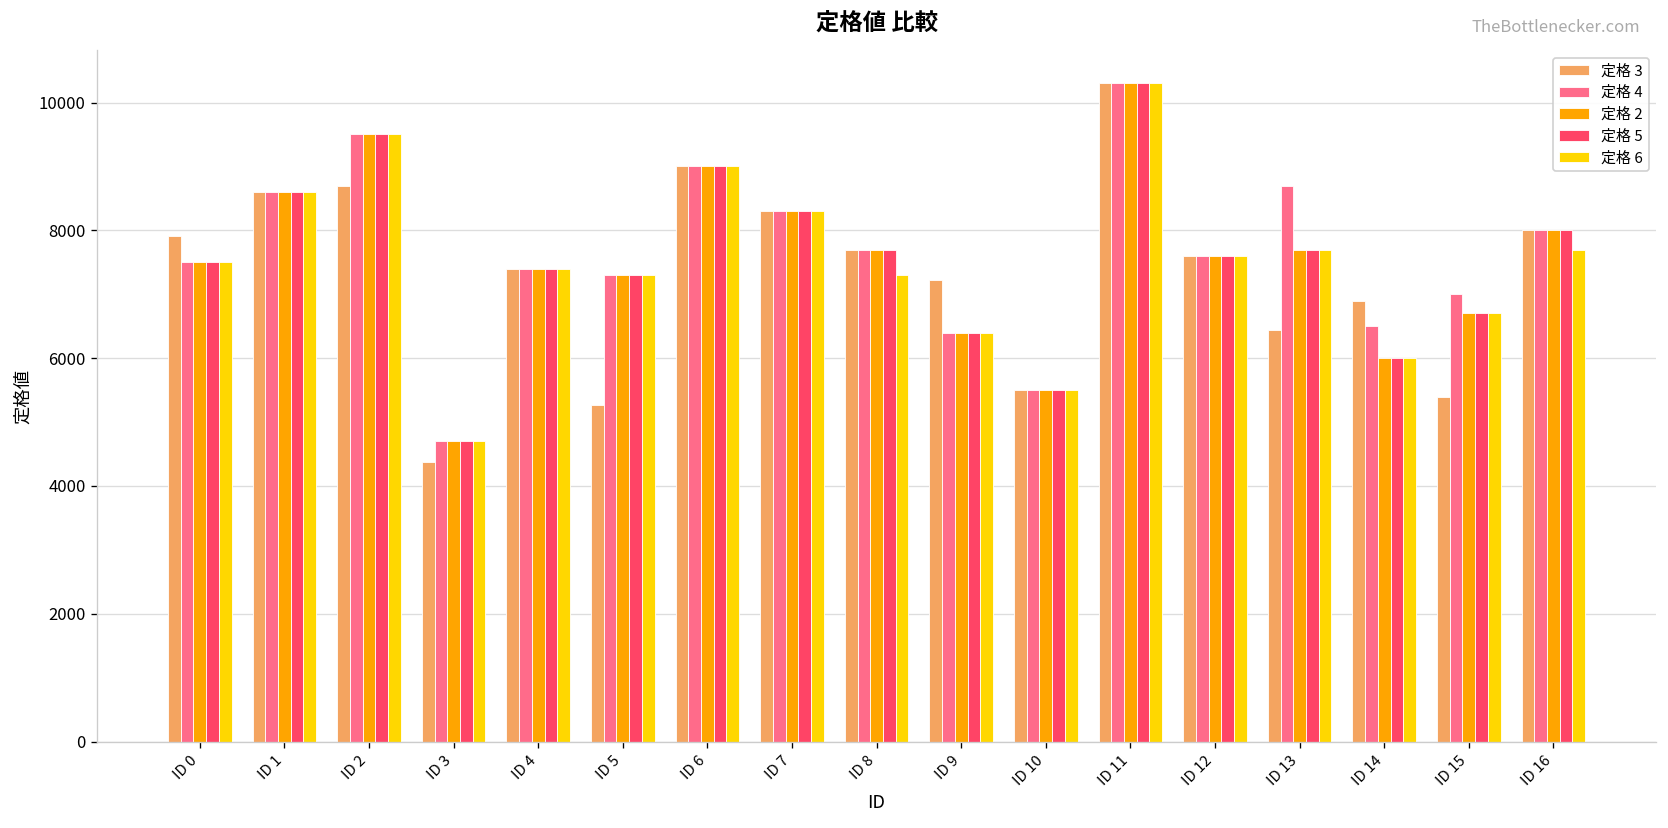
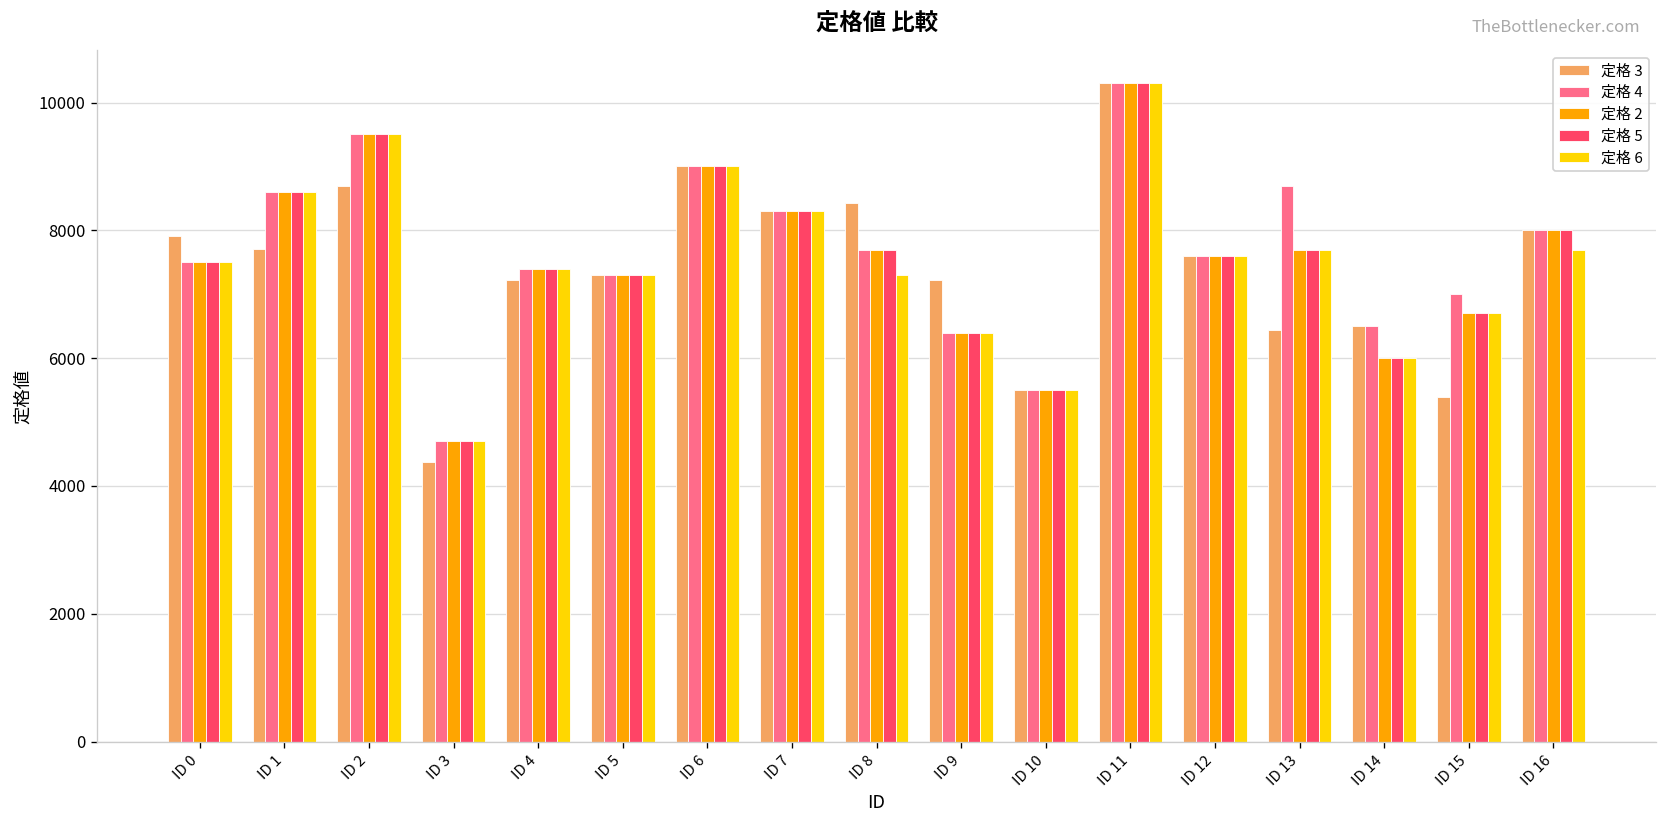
定格 3, ID 1: 8600 -> 7700
定格 3, ID 4: 7400 -> 7200
定格 3, ID 5: 5300 -> 7300
定格 3, ID 8: 7700 -> 8400
定格 3, ID 14: 6900 -> 6500
